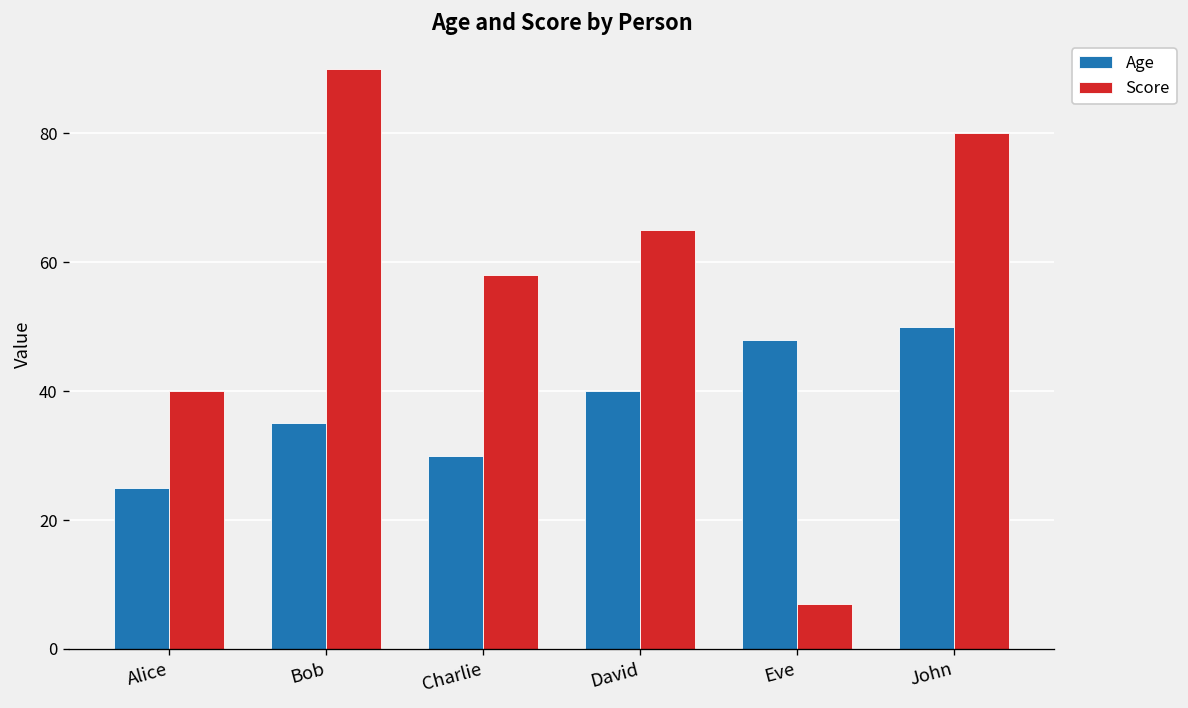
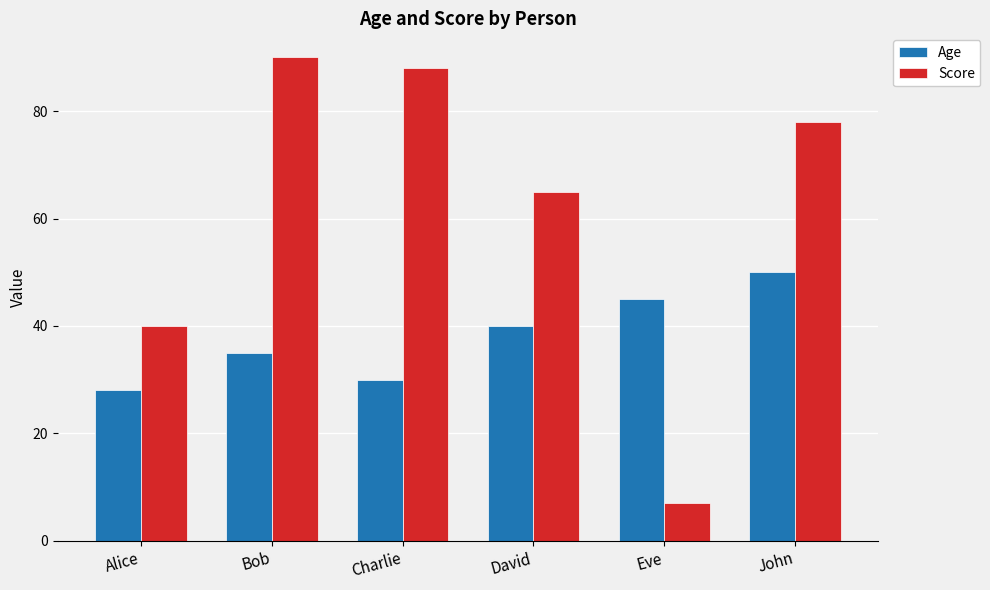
Age, Alice: 25 -> 28
Score, Charlie: 58 -> 88
Age, Eve: 48 -> 45
Score, John: 80 -> 78
